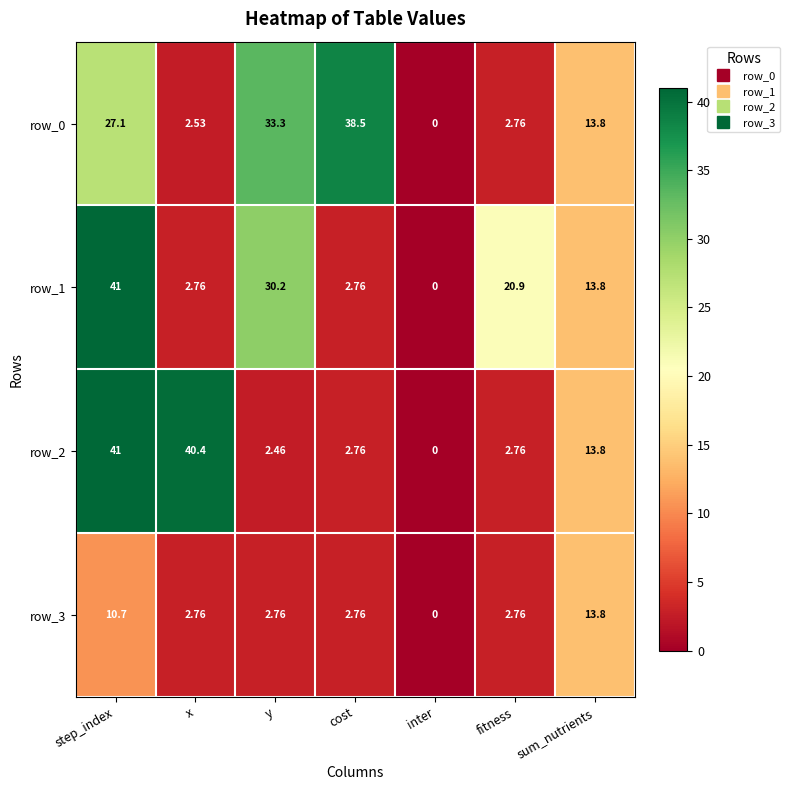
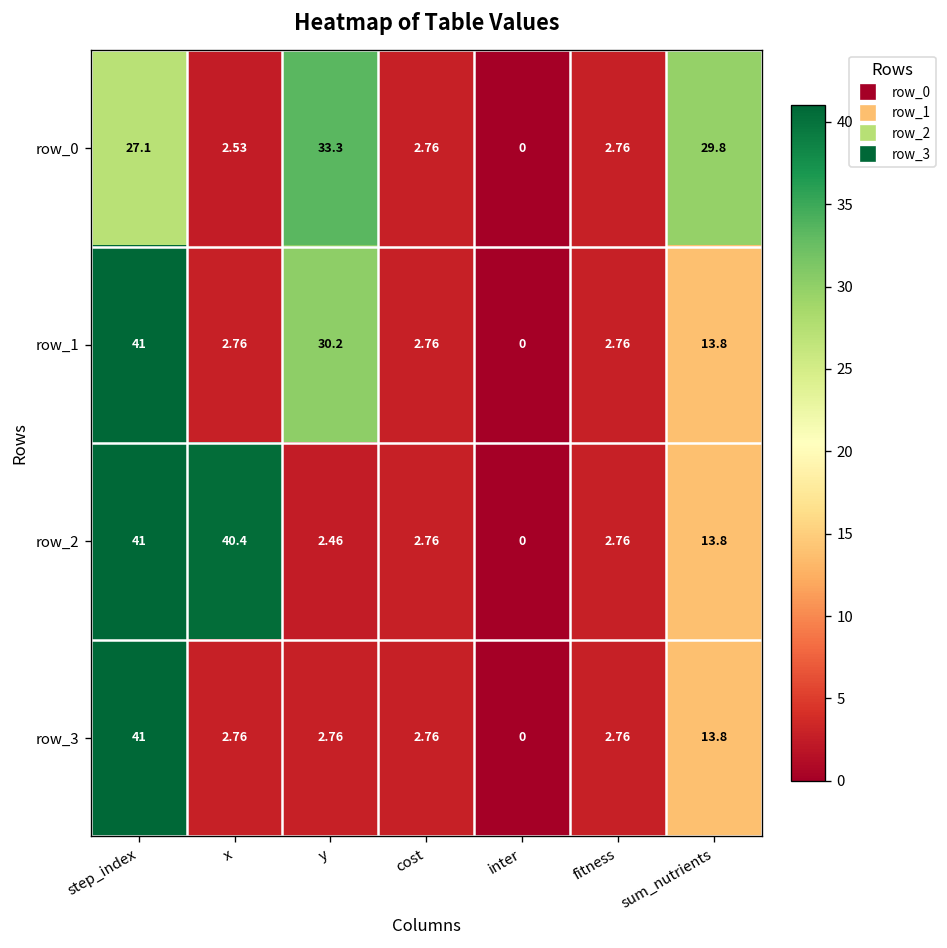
row_0, cost: 38.5 -> 2.76
row_0, sum_nutrients: 13.8 -> 29.8
row_1, fitness: 20.9 -> 2.76
row_3, step_index: 10.7 -> 41
